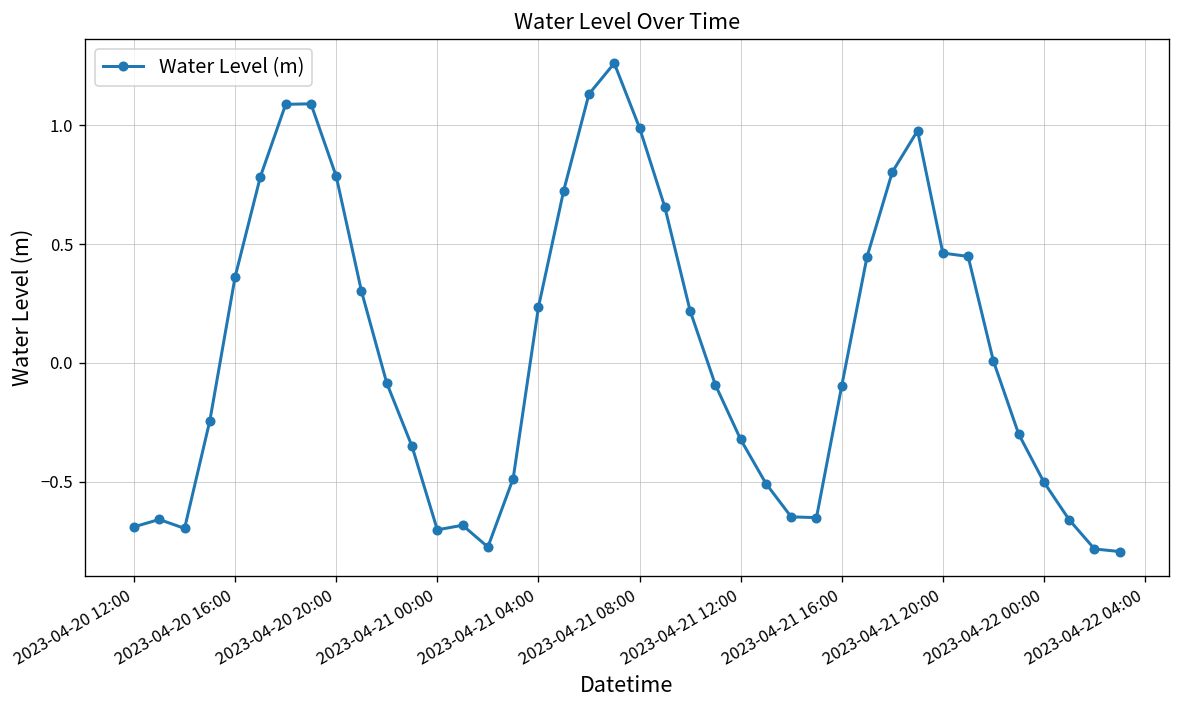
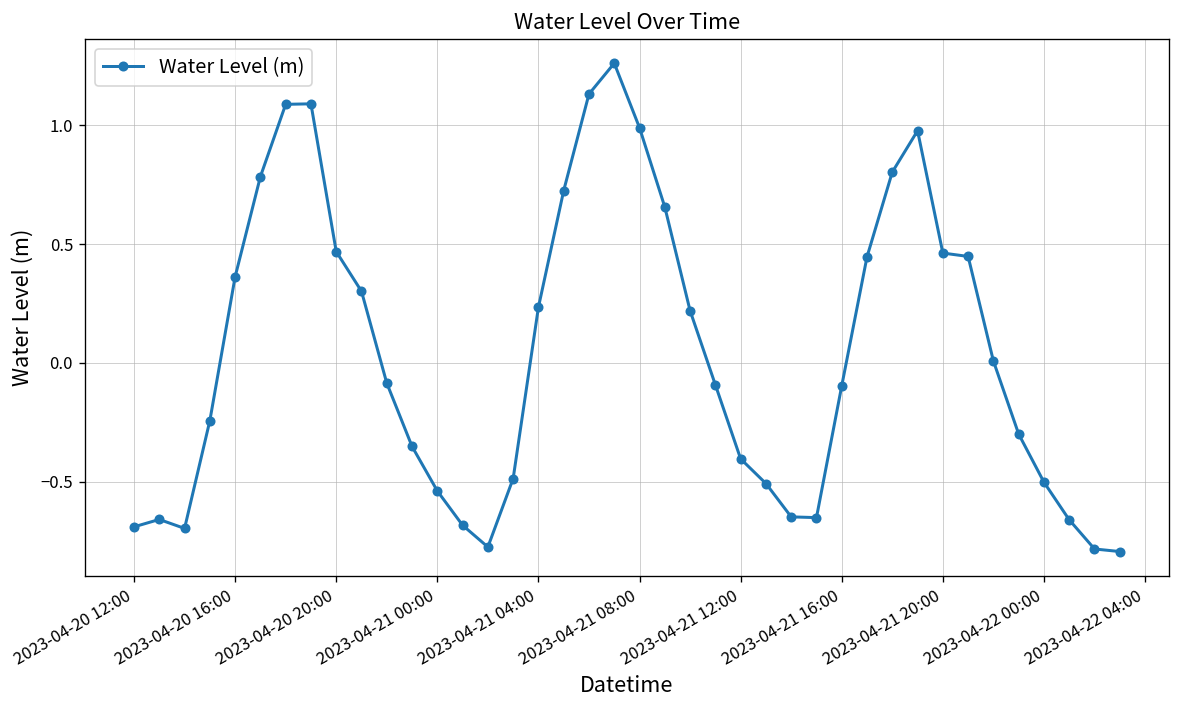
2023-04-20 20:00: 0.79 -> 0.47
2023-04-21 00:00: -0.70 -> -0.54
2023-04-21 12:00: -0.32 -> -0.40
